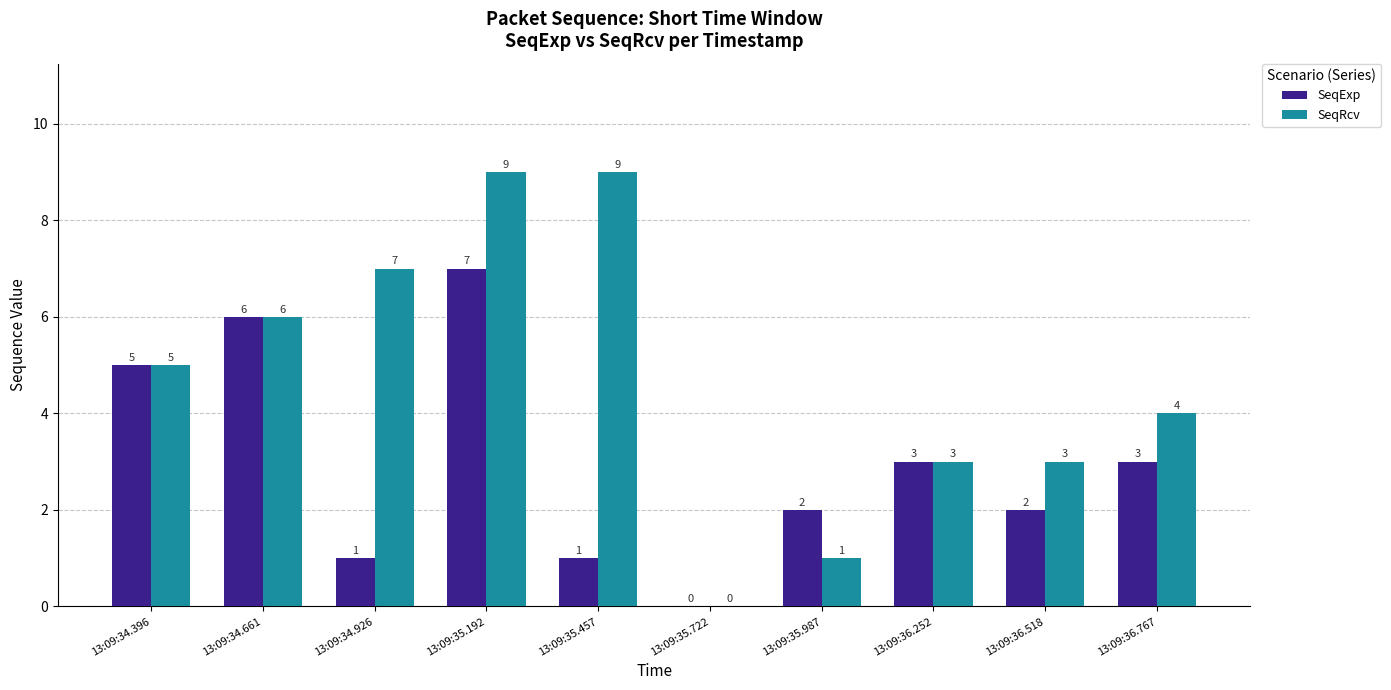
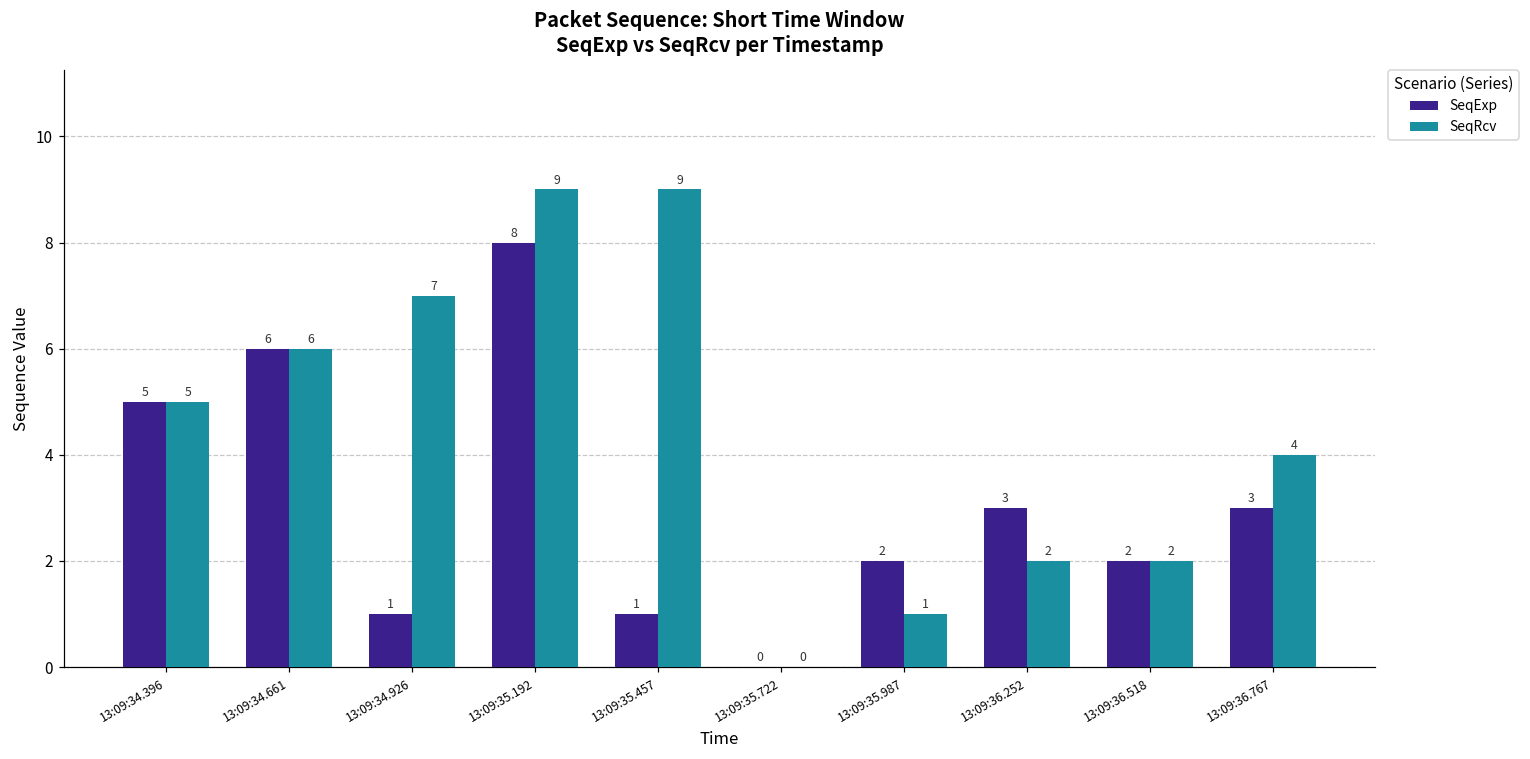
SeqExp, 13:09:35.192: 7 -> 8
SeqRcv, 13:09:36.252: 3 -> 2
SeqRcv, 13:09:36.518: 3 -> 2
